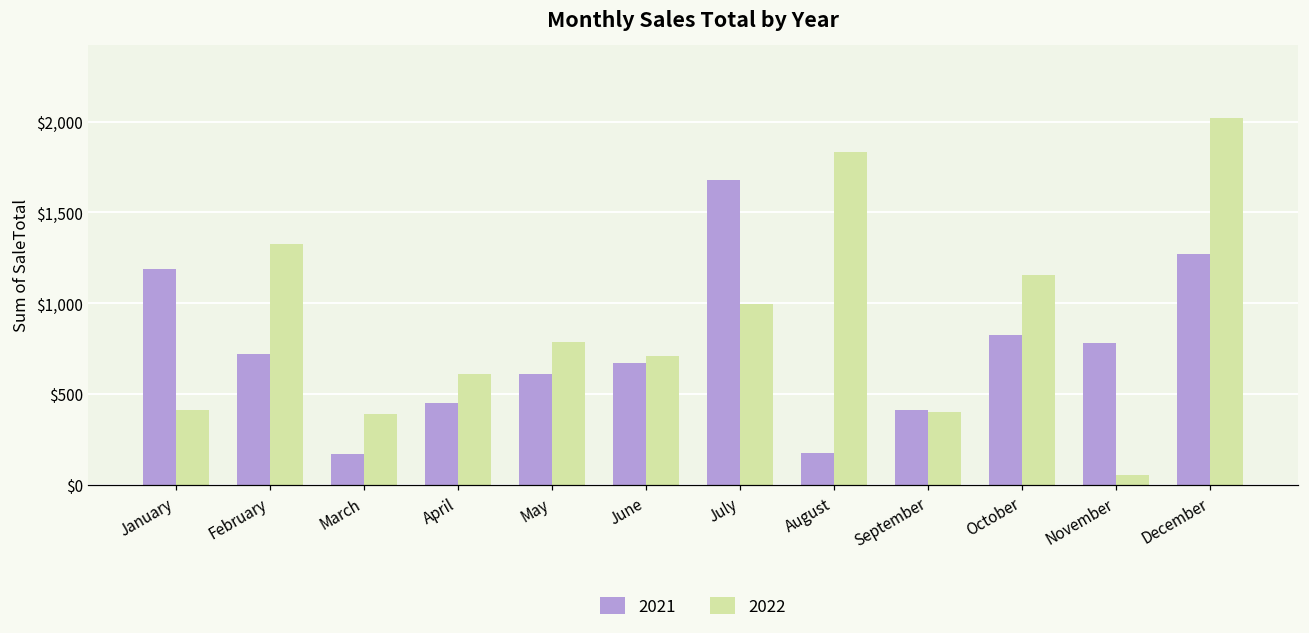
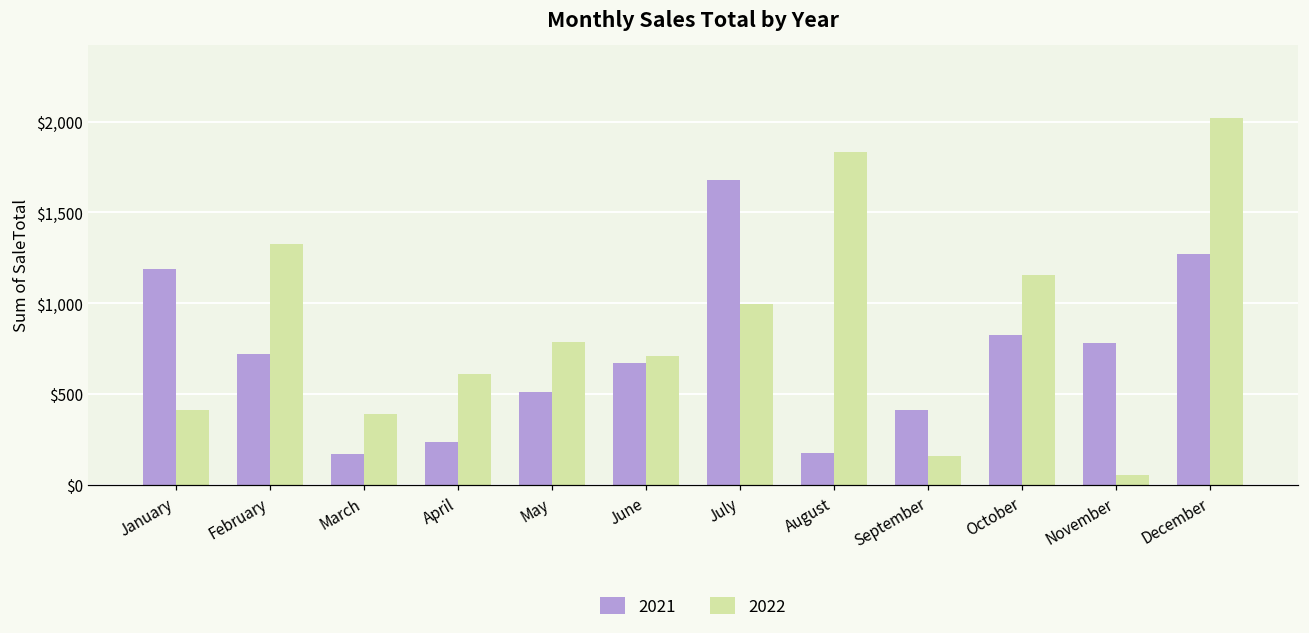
2021, April: $450 -> $240
2021, May: $610 -> $510
2022, September: $400 -> $160
